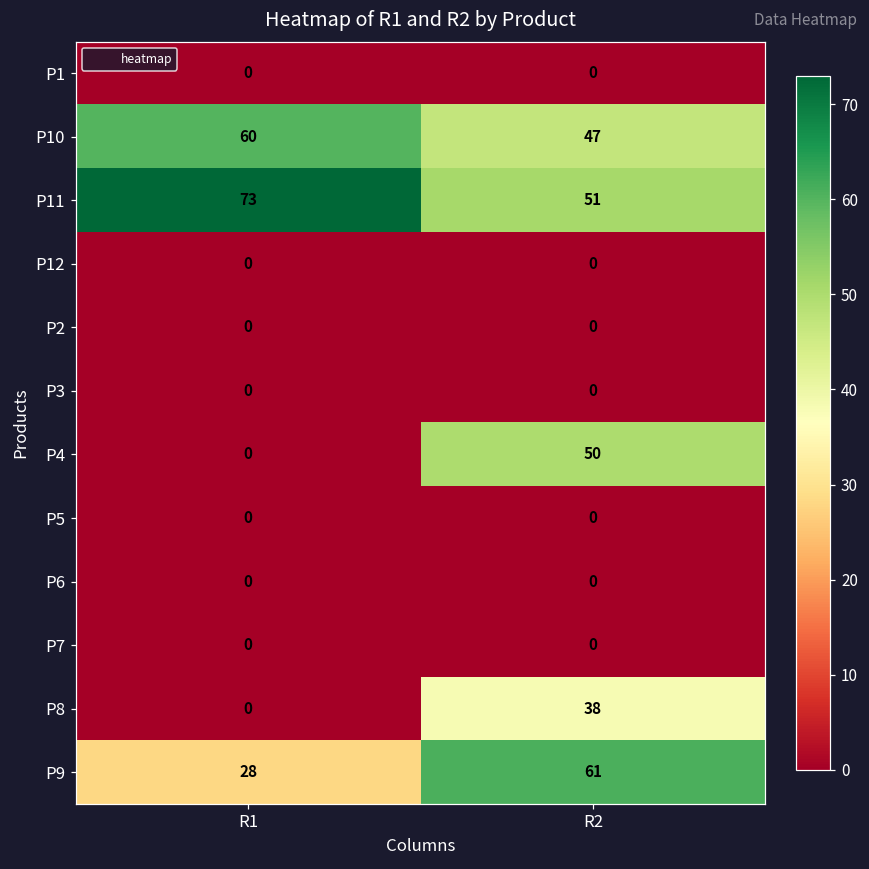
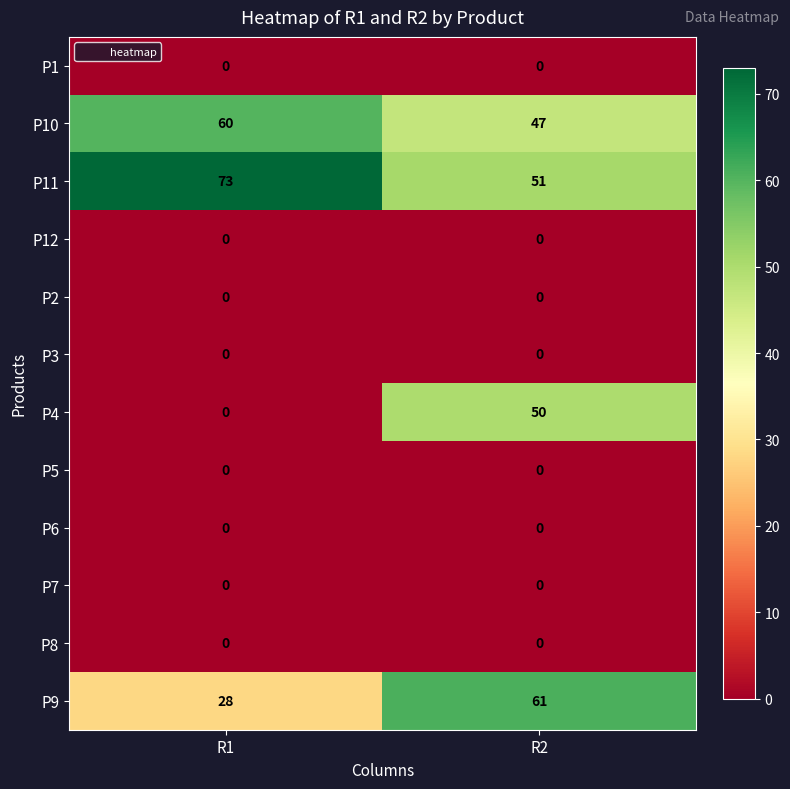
P8, R2: 38 -> 0
